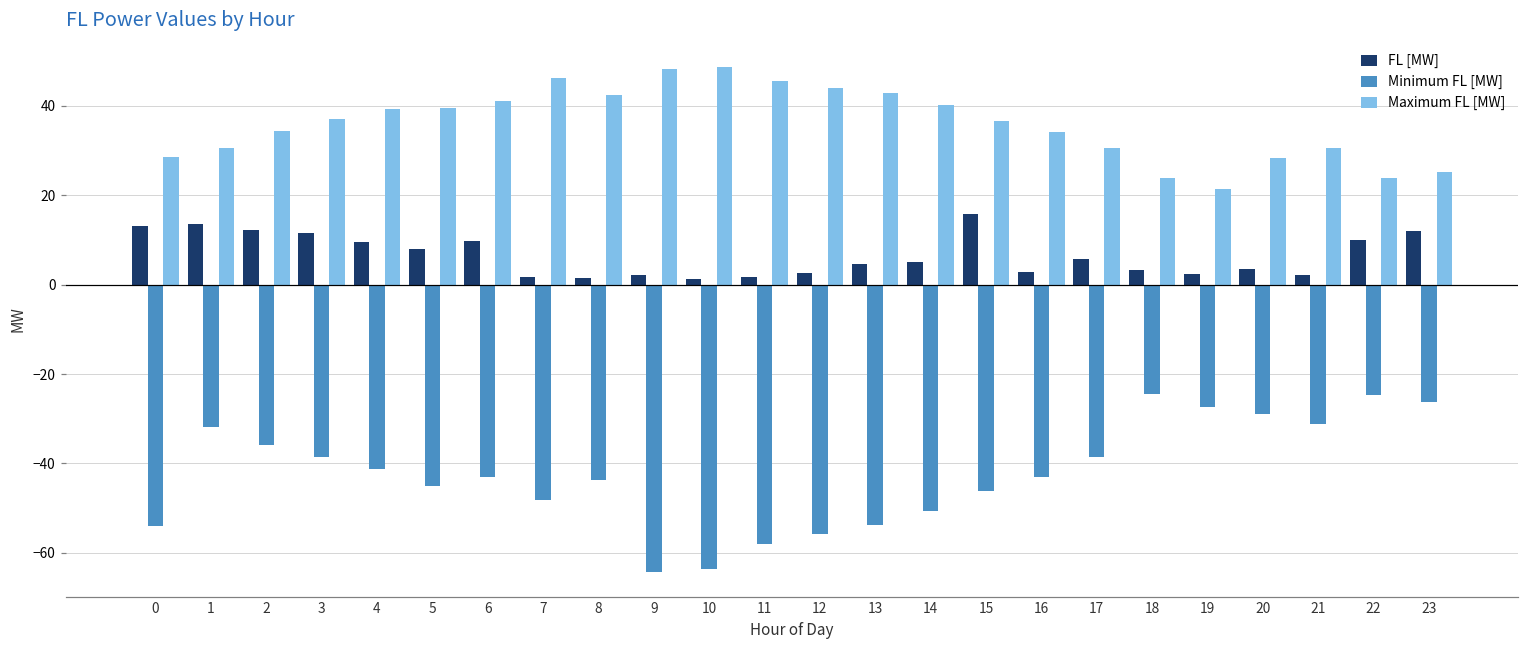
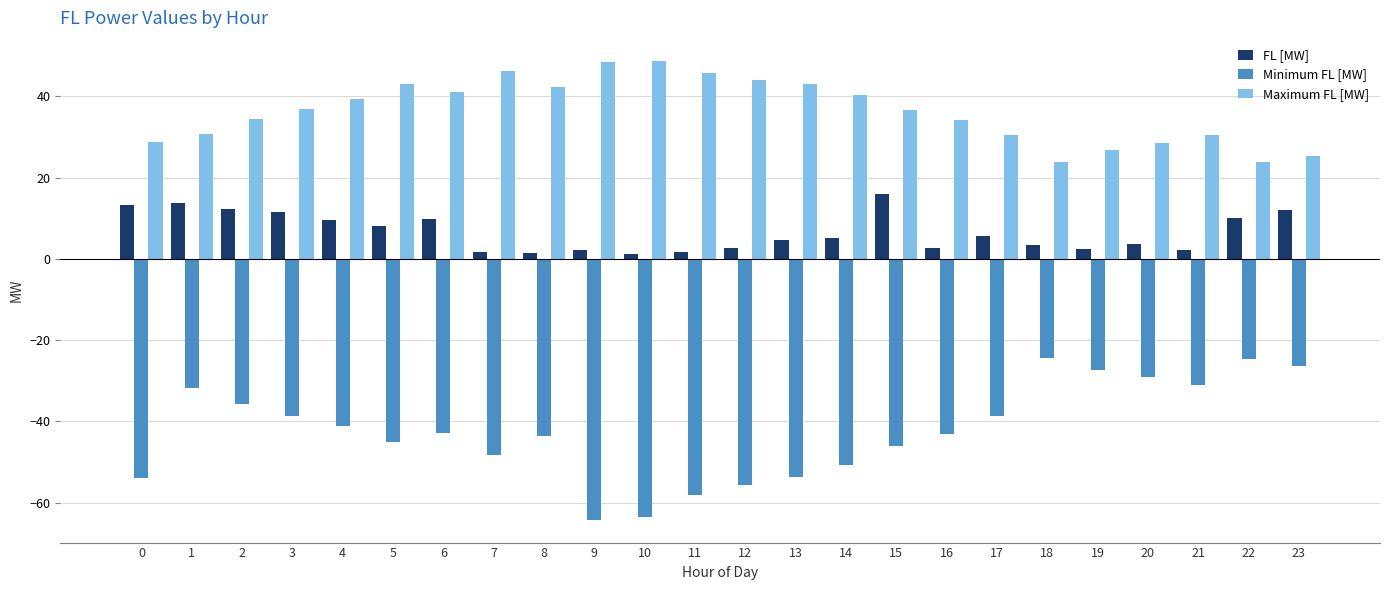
Maximum FL [MW], 5: 39 -> 43
Maximum FL [MW], 19: 21 -> 27
